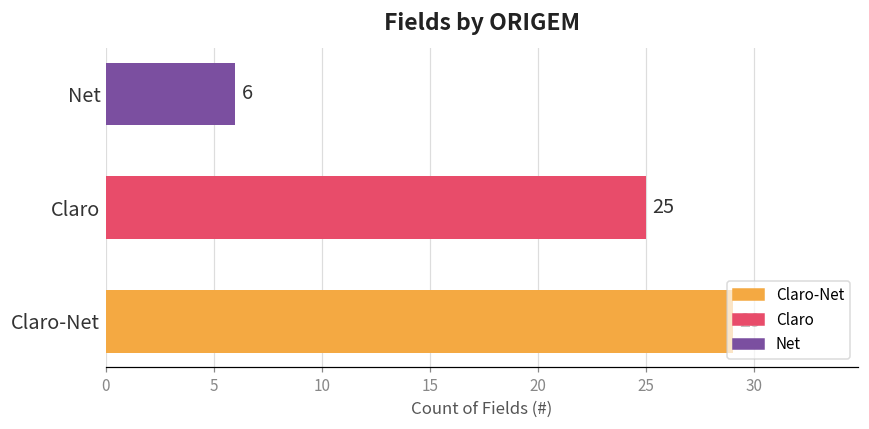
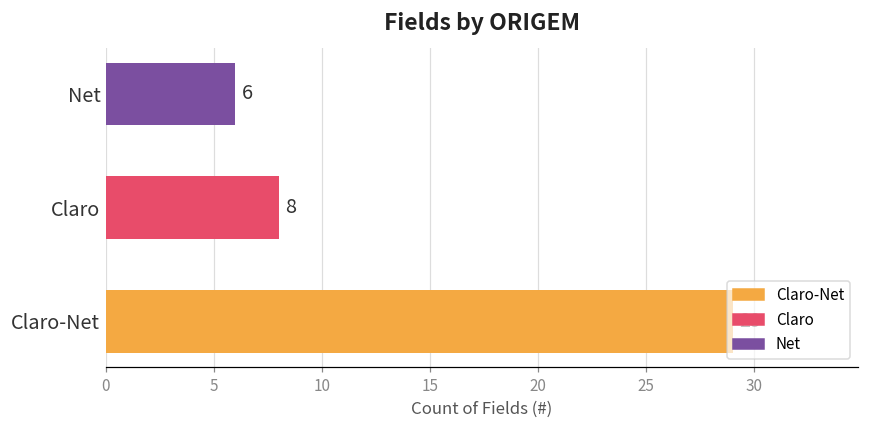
Claro: 25 -> 8
